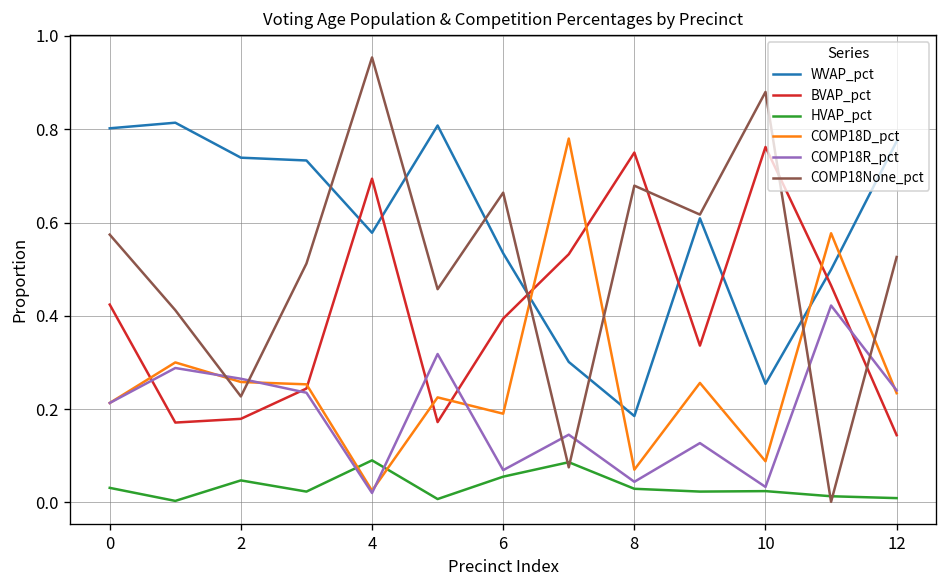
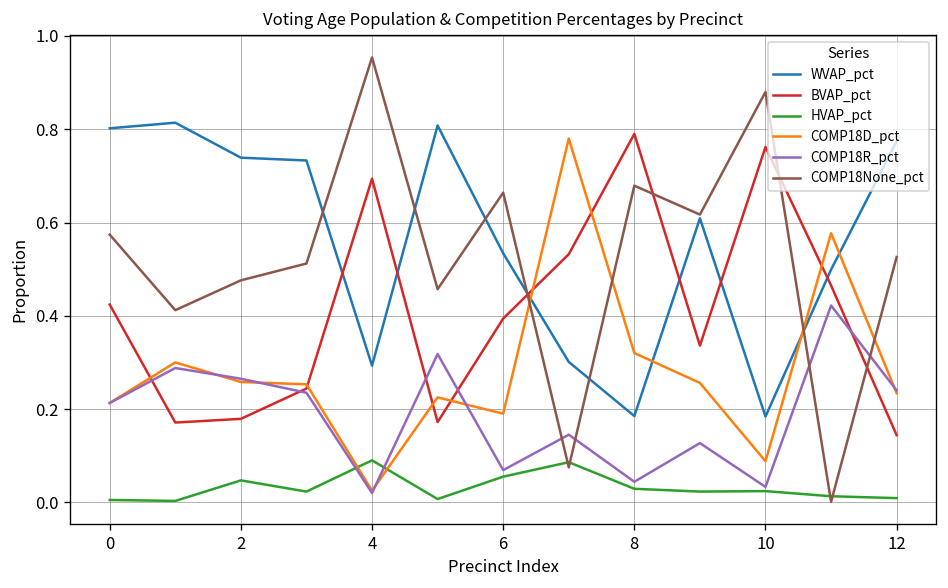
HVAP_pct, 0: 0.03 -> 0.01
COMP18None_pct, 2: 0.23 -> 0.48
WVAP_pct, 4: 0.58 -> 0.29
BVAP_pct, 8: 0.75 -> 0.79
COMP18D_pct, 8: 0.07 -> 0.32
WVAP_pct, 10: 0.25 -> 0.18
